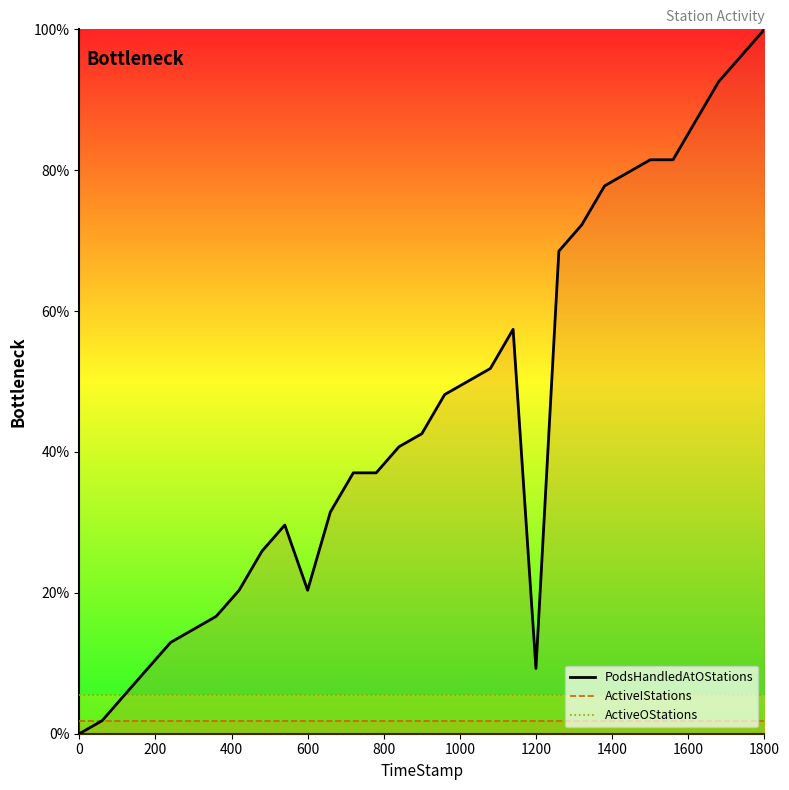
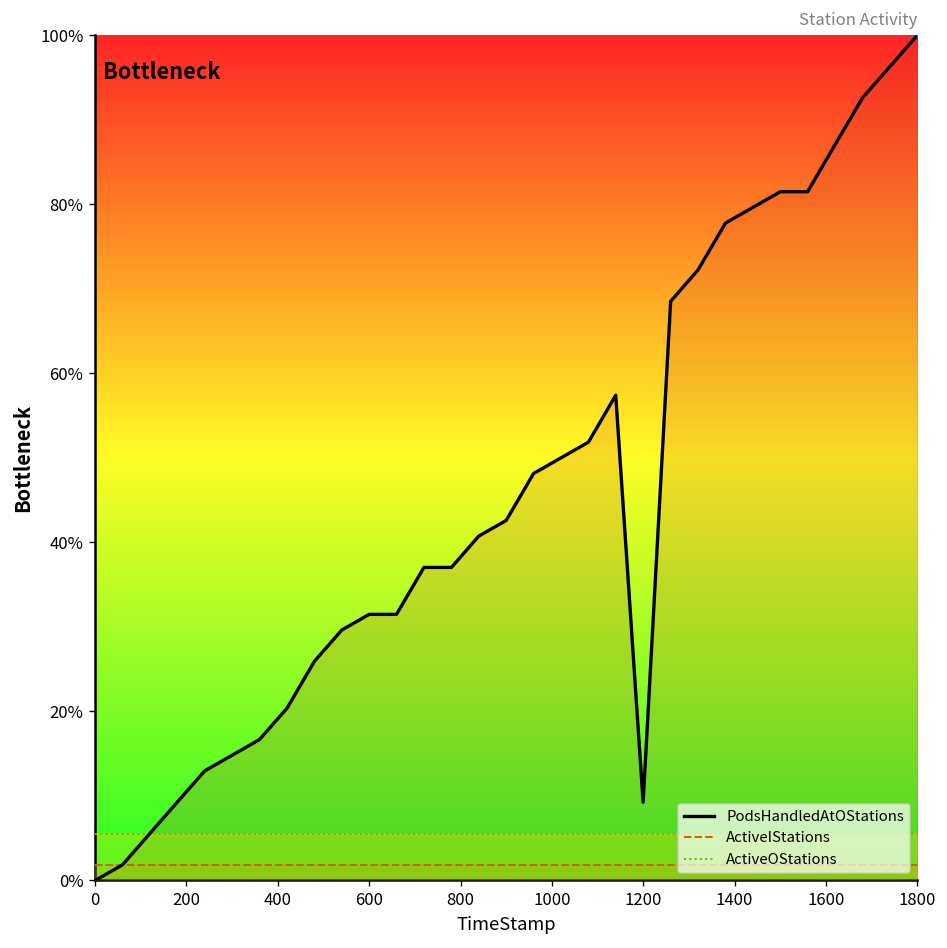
PodsHandledAtOStations, 600: 20% -> 31%
